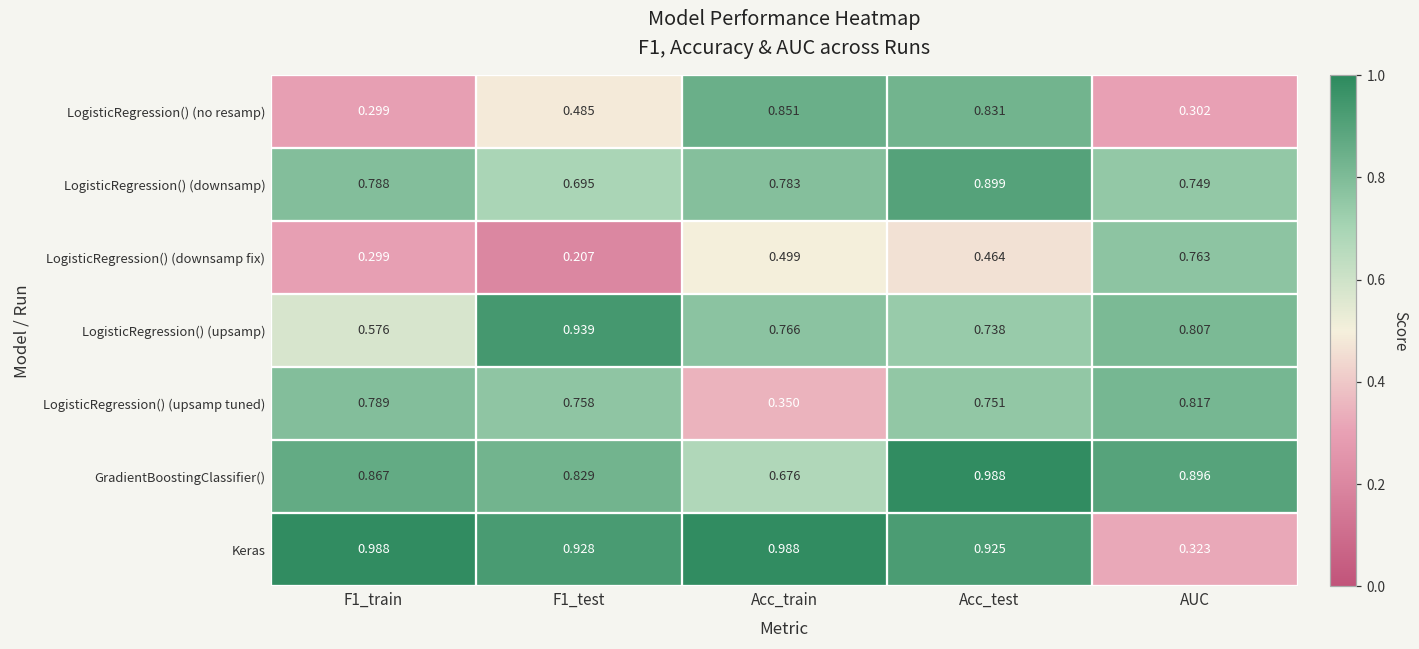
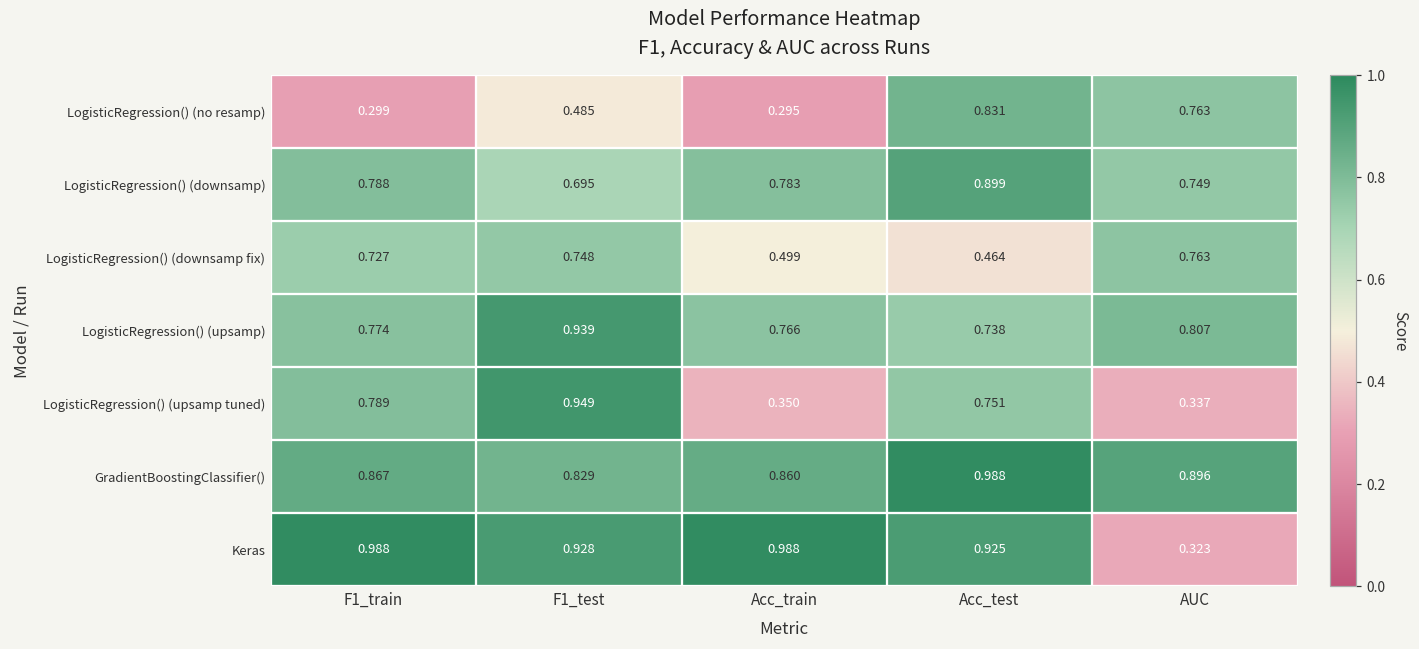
LogisticRegression() (no resamp), Acc_train: 0.851 -> 0.295
LogisticRegression() (no resamp), AUC: 0.302 -> 0.763
LogisticRegression() (downsamp fix), F1_train: 0.299 -> 0.727
LogisticRegression() (downsamp fix), F1_test: 0.207 -> 0.748
LogisticRegression() (upsamp), F1_train: 0.576 -> 0.774
LogisticRegression() (upsamp tuned), F1_test: 0.758 -> 0.949
LogisticRegression() (upsamp tuned), AUC: 0.817 -> 0.337
GradientBoostingClassifier(), Acc_train: 0.676 -> 0.860
